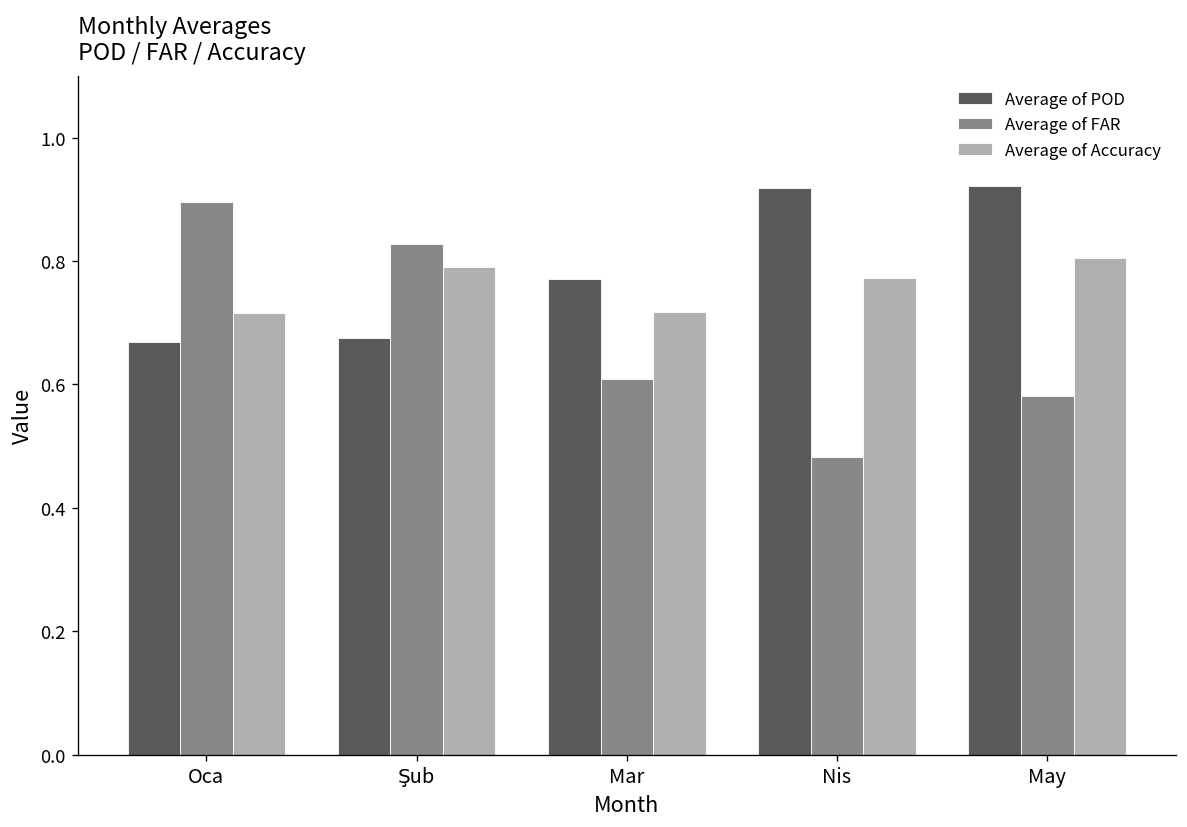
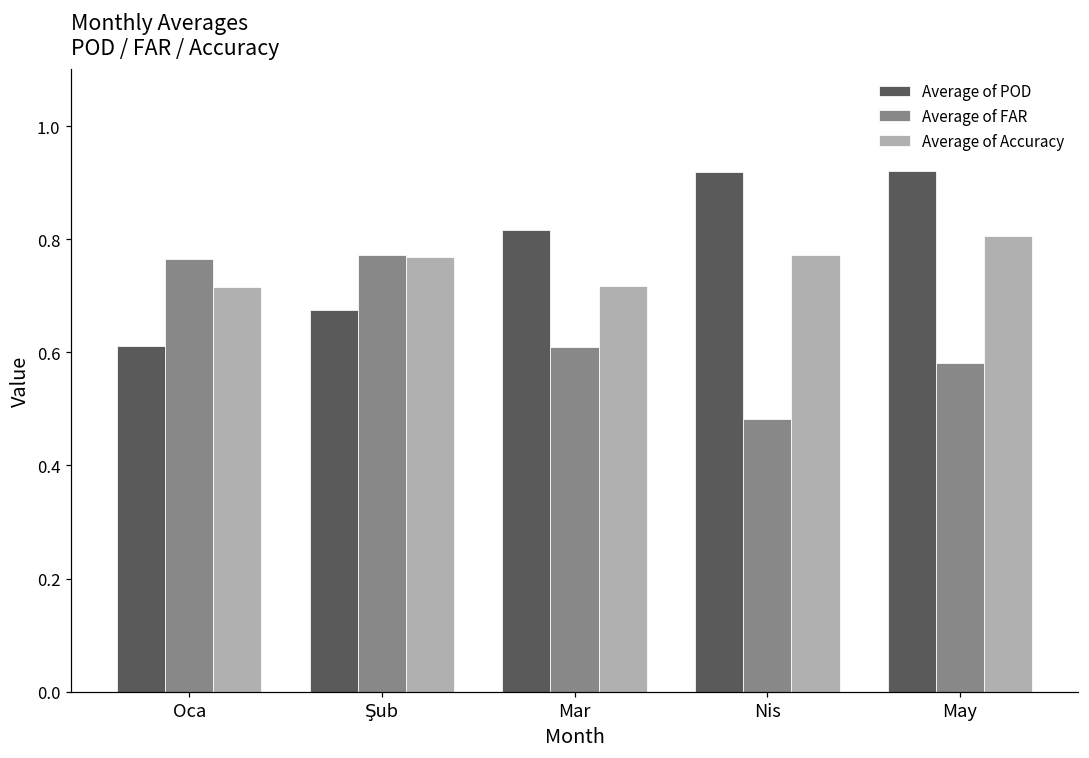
Average of POD, Oca: 0.67 -> 0.61
Average of FAR, Oca: 0.90 -> 0.77
Average of FAR, Şub: 0.83 -> 0.77
Average of Accuracy, Şub: 0.79 -> 0.77
Average of POD, Mar: 0.77 -> 0.82
